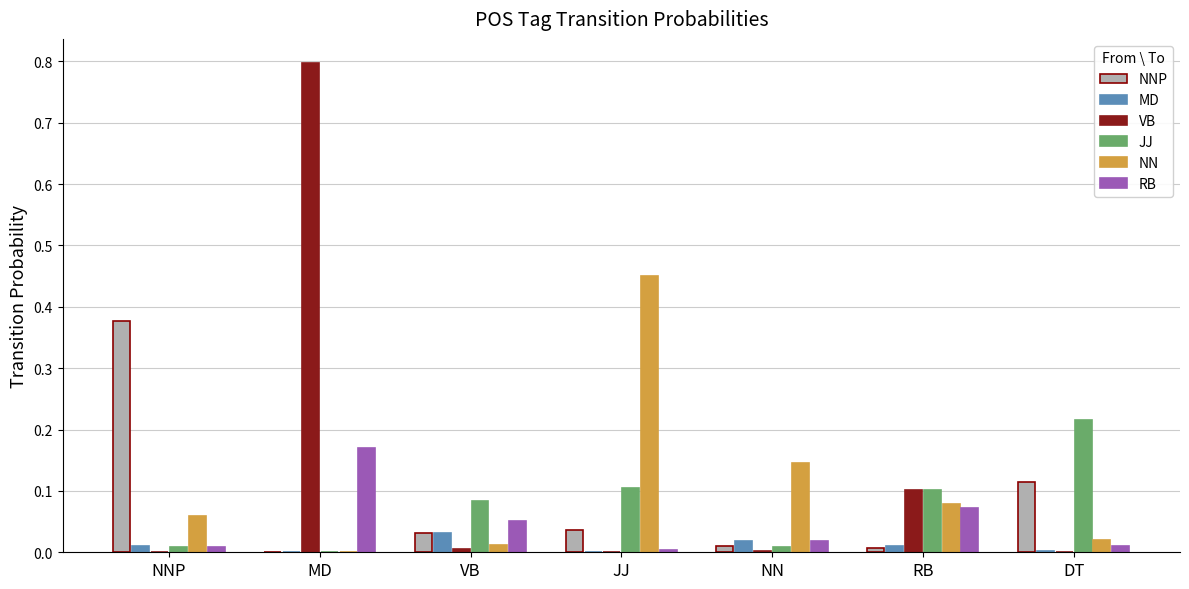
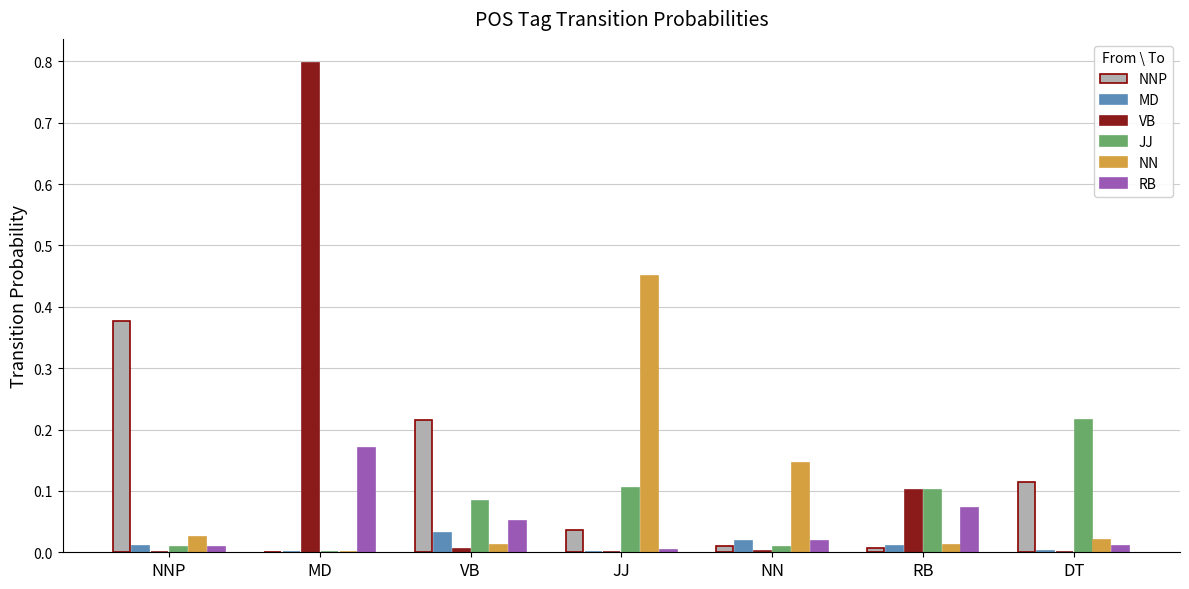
NN, NNP: 0.06 -> 0.03
NNP, VB: 0.03 -> 0.22
NN, RB: 0.08 -> 0.01
